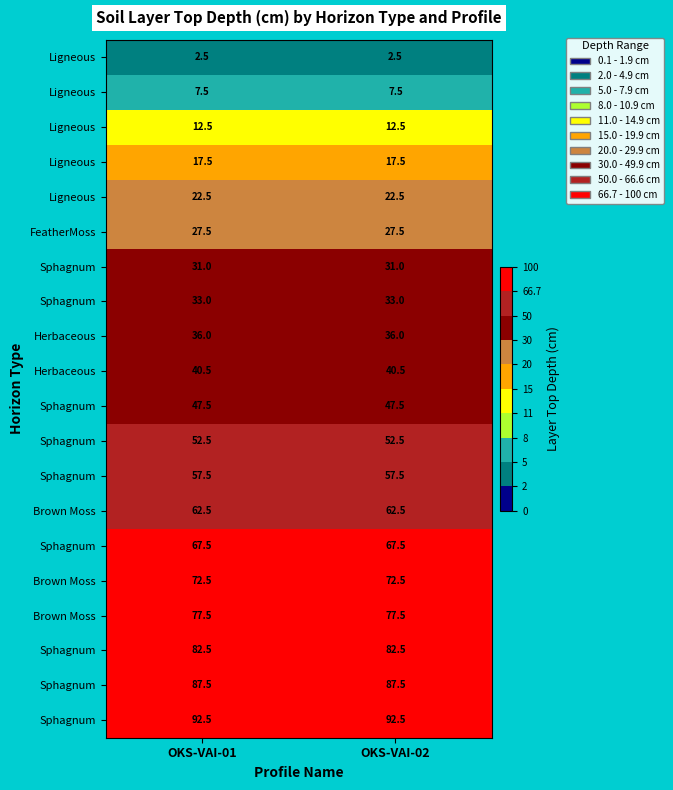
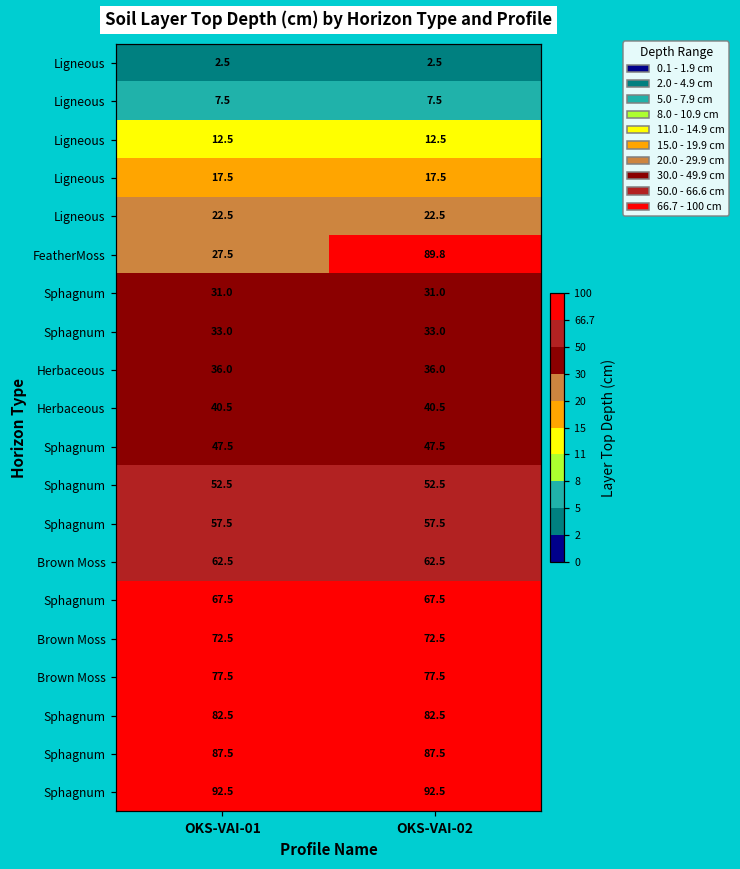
FeatherMoss, OKS-VAI-02: 27.5 -> 89.8
